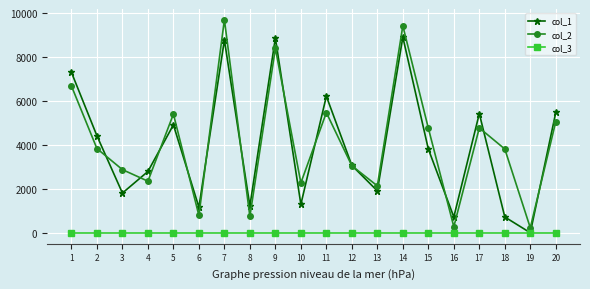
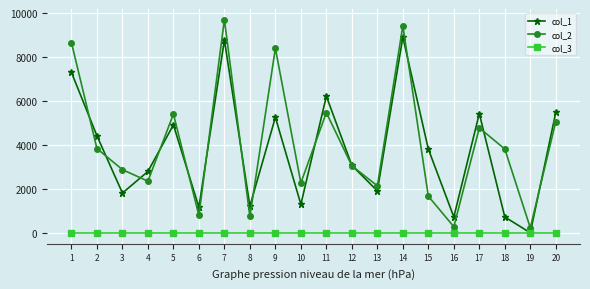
col_2, 1: 6700 -> 8700
col_1, 9: 8900 -> 5300
col_2, 15: 4800 -> 1700
